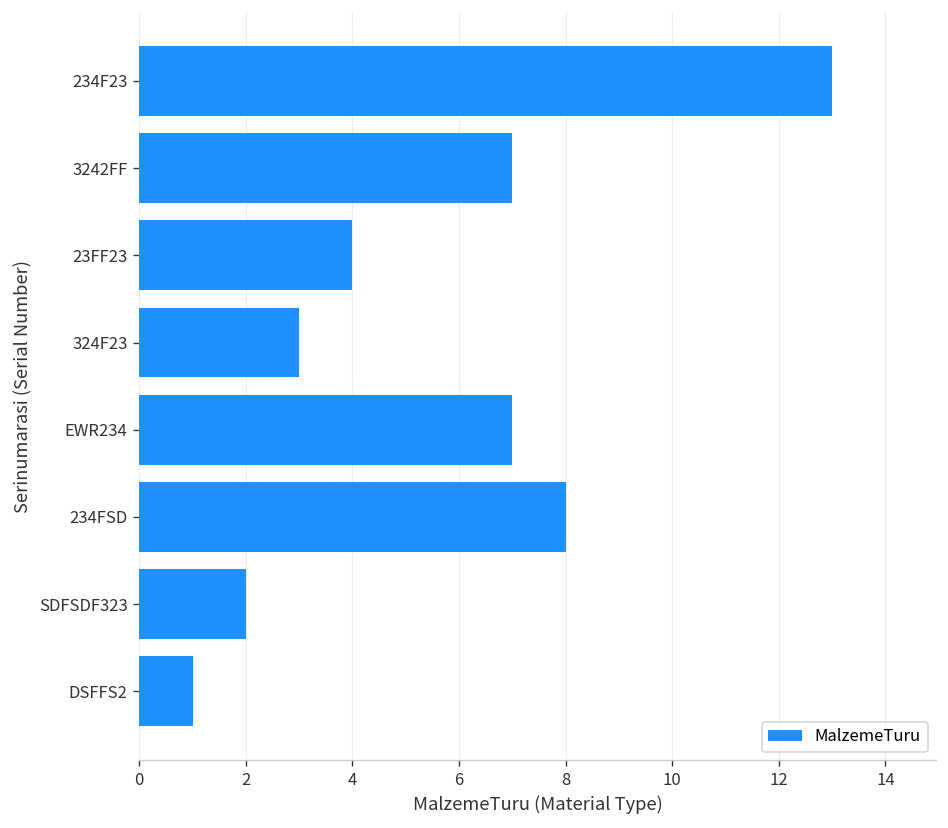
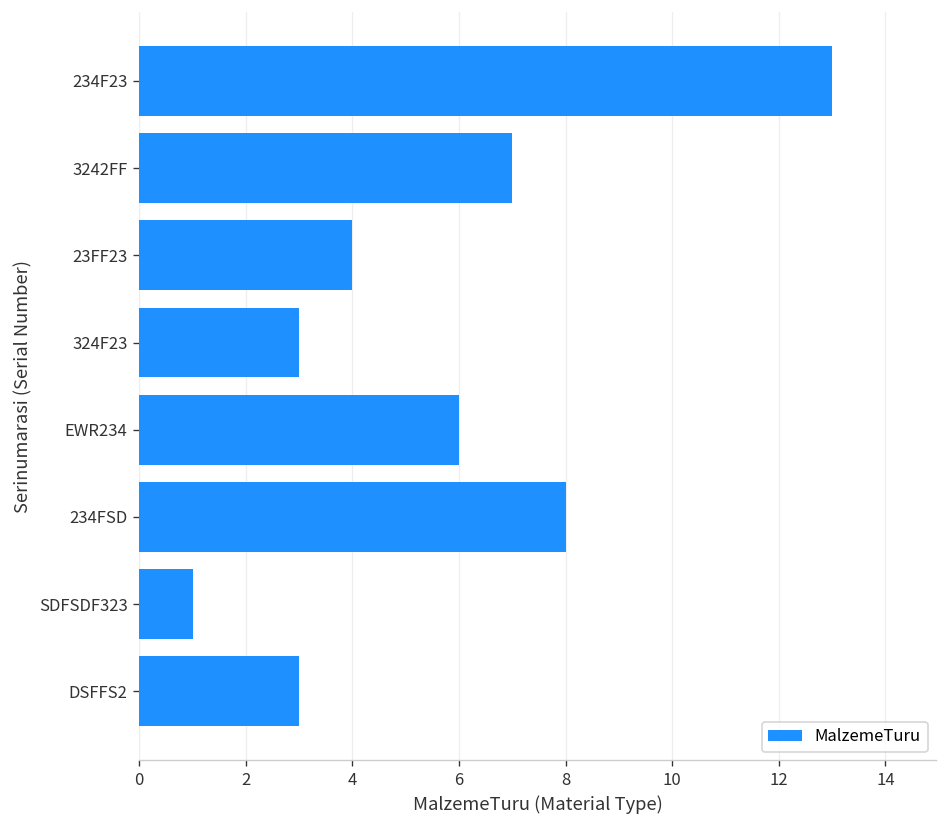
EWR234: 7 -> 6
SDFSDF323: 2 -> 1
DSFFS2: 1 -> 3
